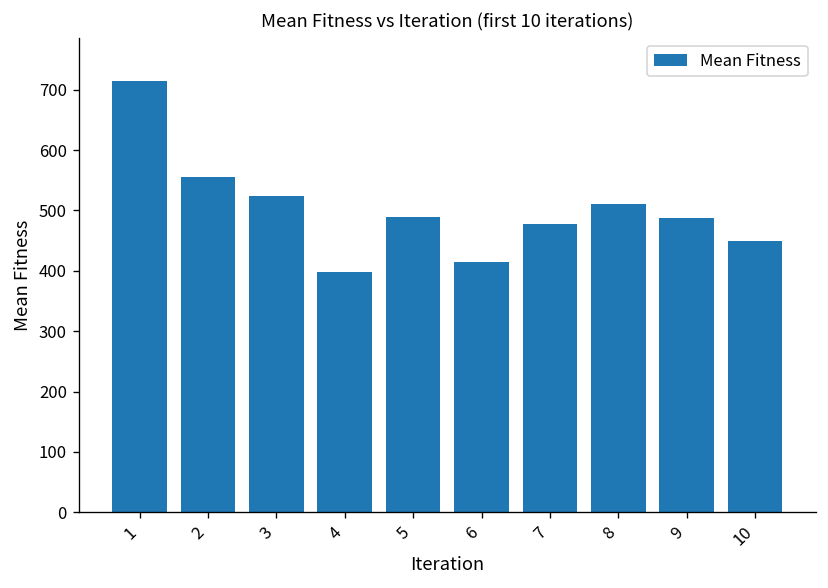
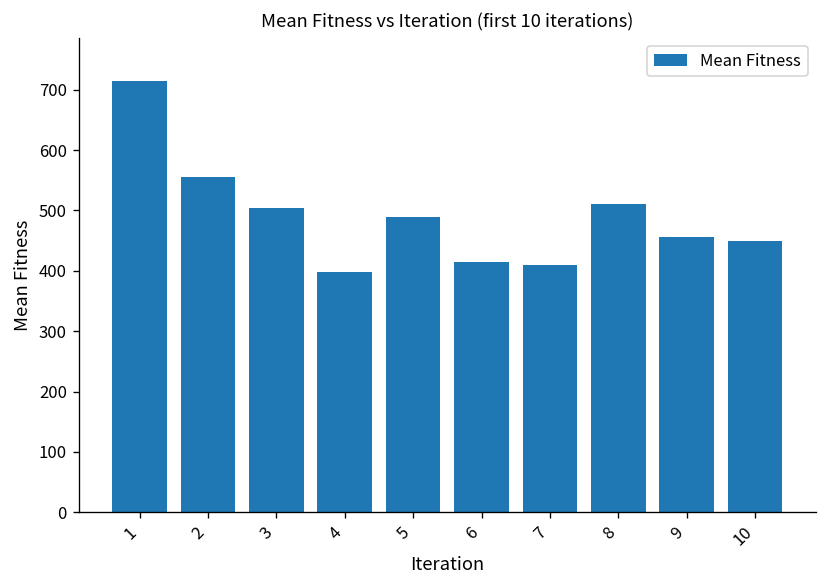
3: 520 -> 500
7: 480 -> 410
9: 490 -> 460
